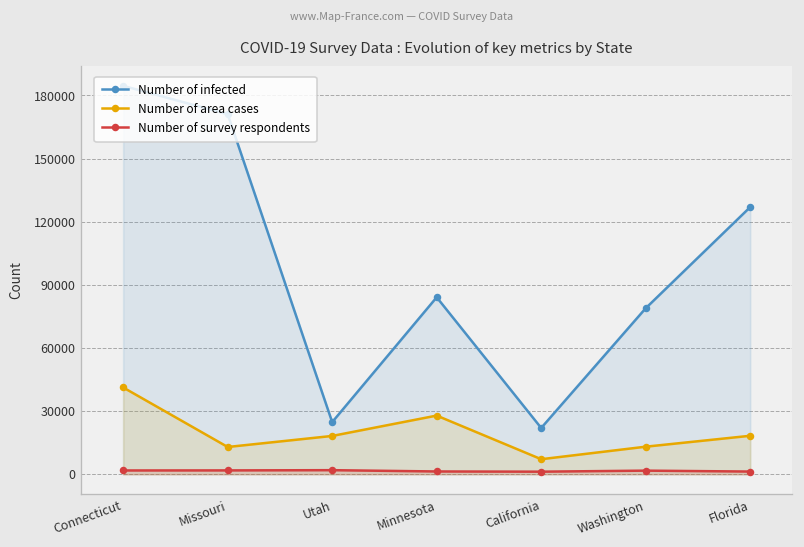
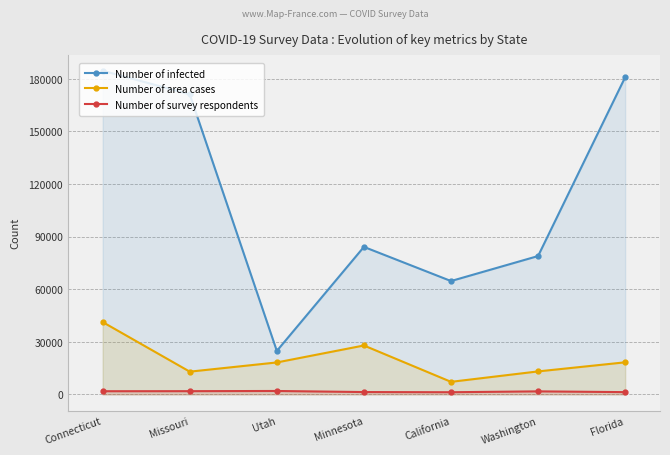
Number of infected, California: 22000 -> 65000
Number of infected, Florida: 127000 -> 181000
